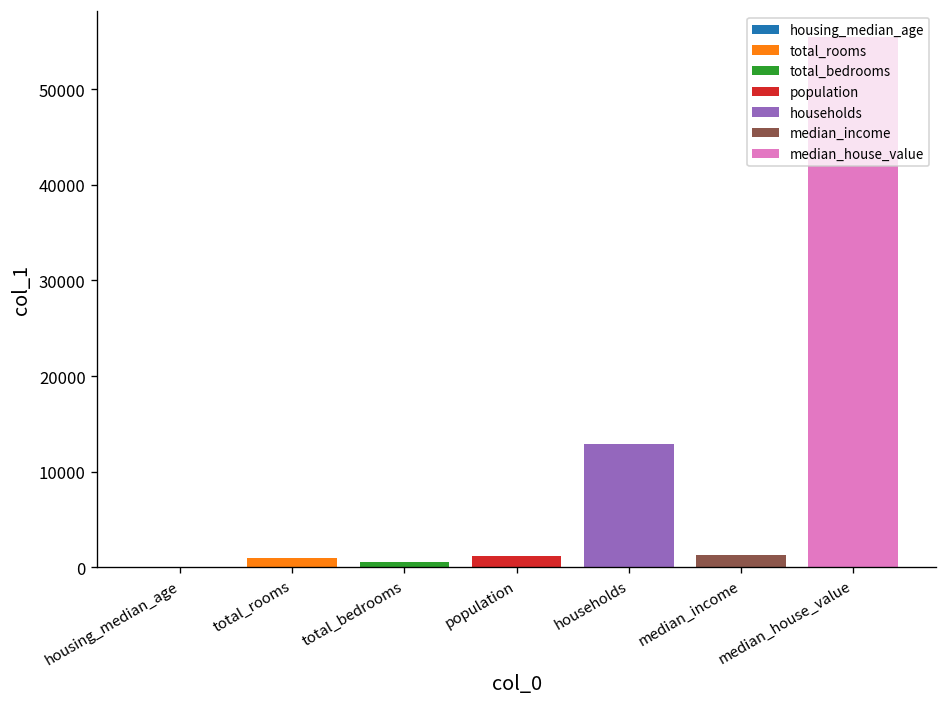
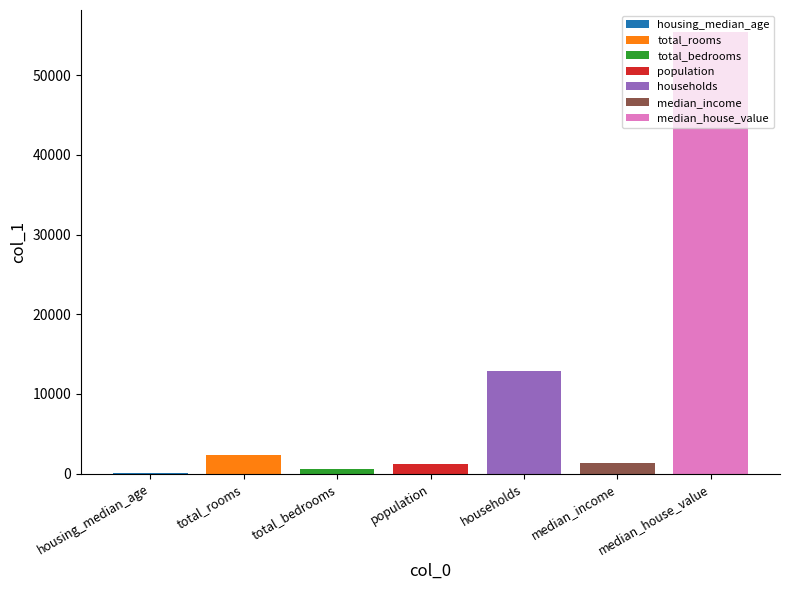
total_rooms: 1000 -> 2000
